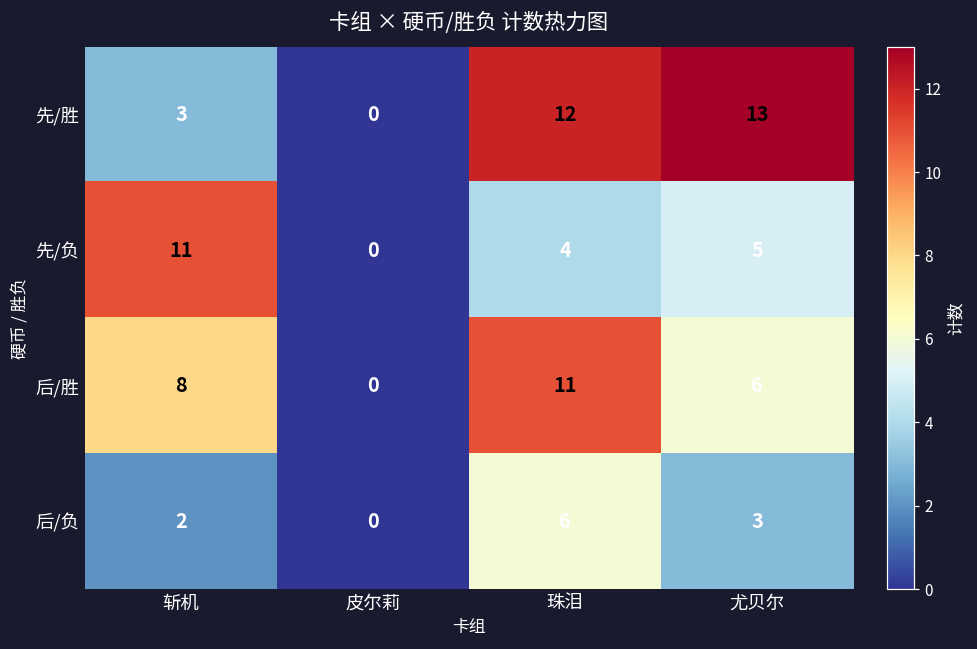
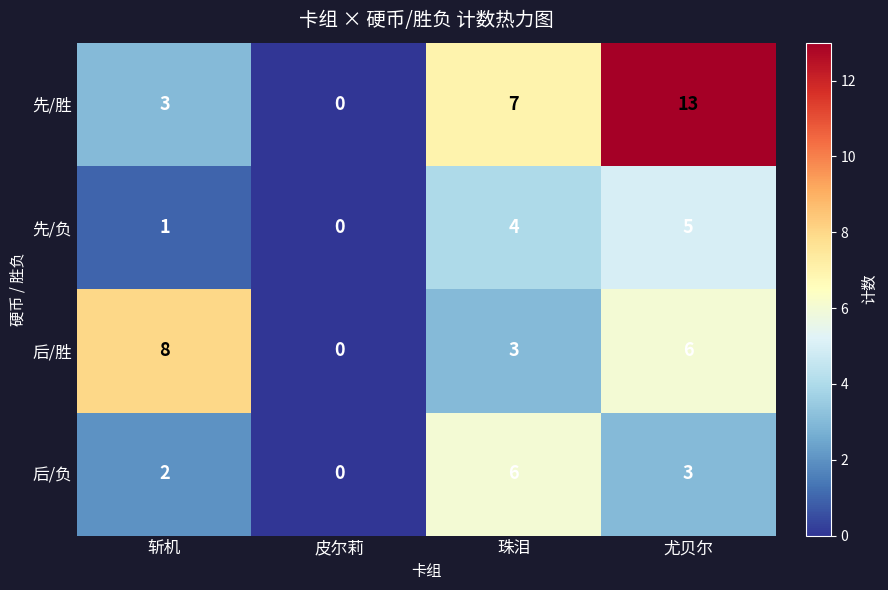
先/胜, 珠泪: 12 -> 7
先/负, 斩机: 11 -> 1
后/胜, 珠泪: 11 -> 3
